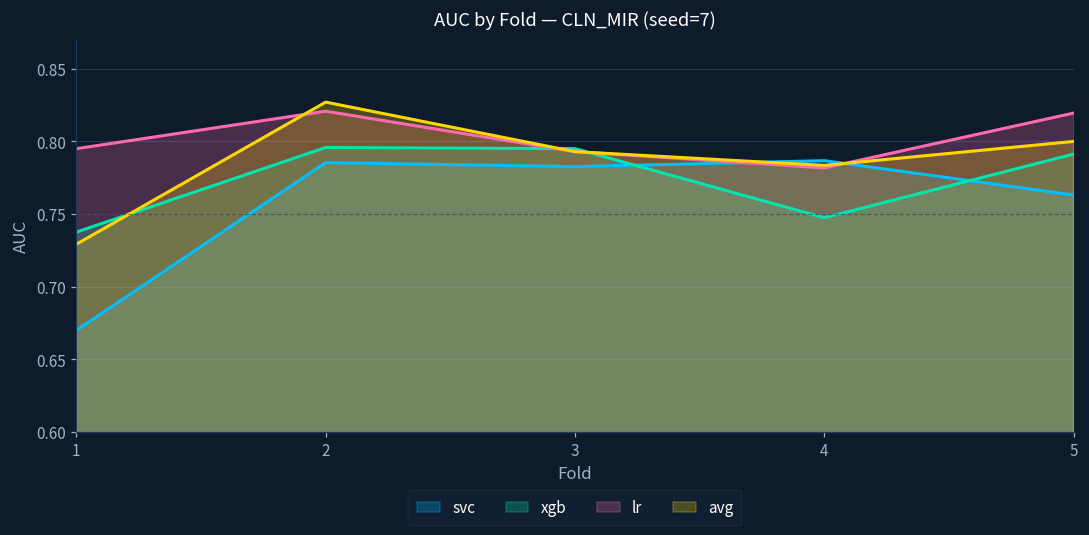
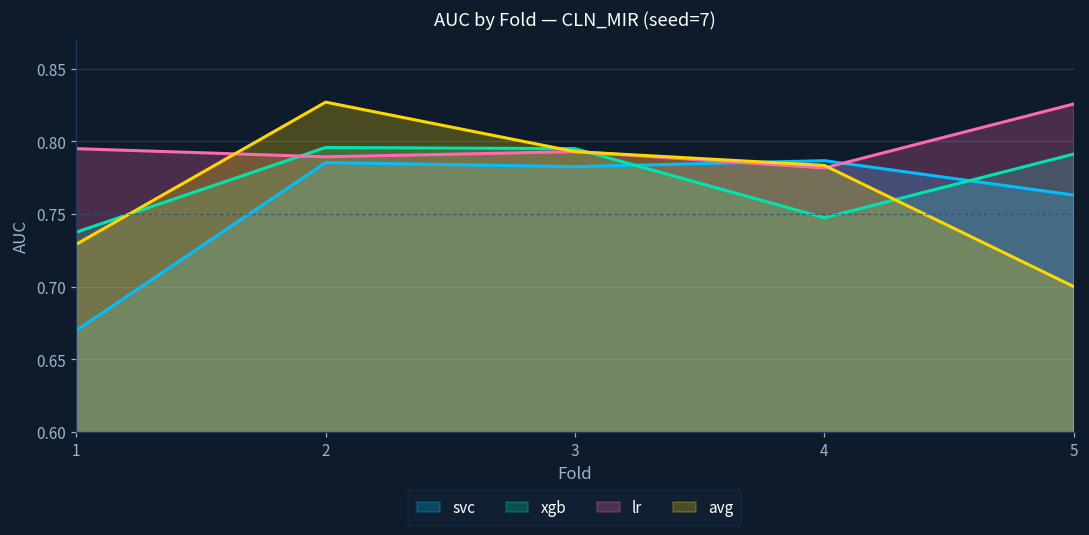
lr, 2: 0.821 -> 0.789
lr, 5: 0.820 -> 0.826
avg, 5: 0.8 -> 0.7
